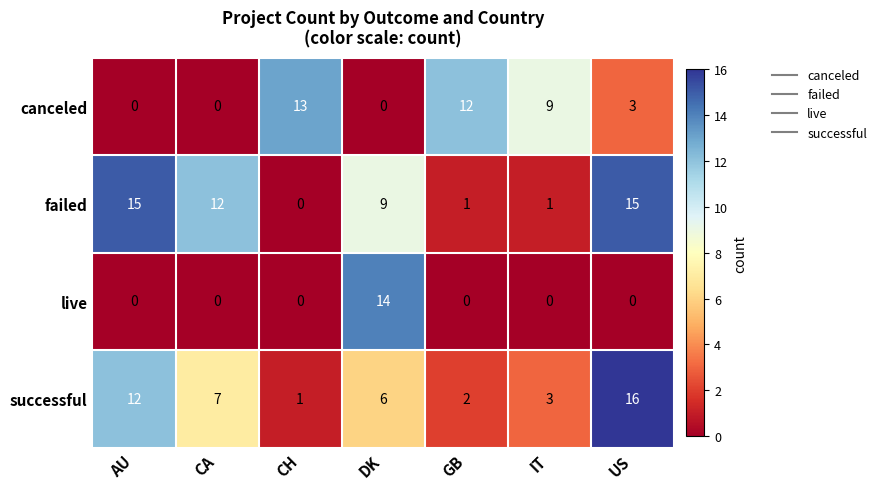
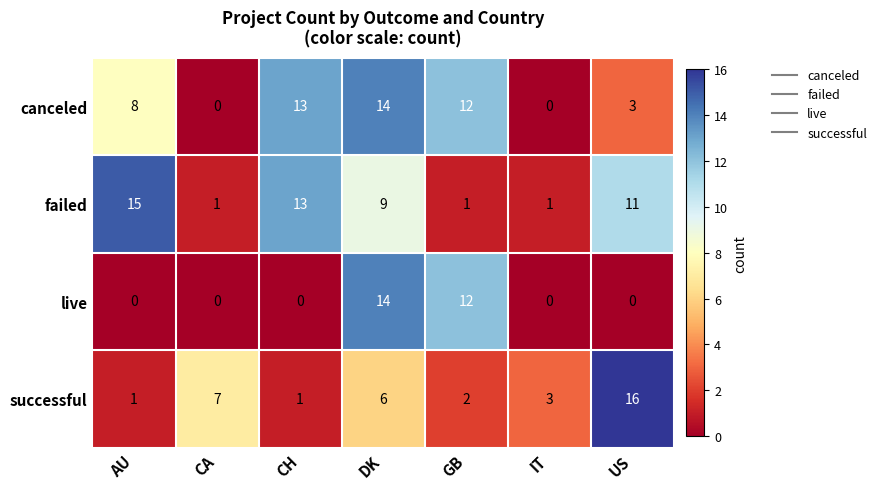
canceled, AU: 0 -> 8
canceled, DK: 0 -> 14
canceled, IT: 9 -> 0
failed, CA: 12 -> 1
failed, CH: 0 -> 13
failed, US: 15 -> 11
live, GB: 0 -> 12
successful, AU: 12 -> 1
